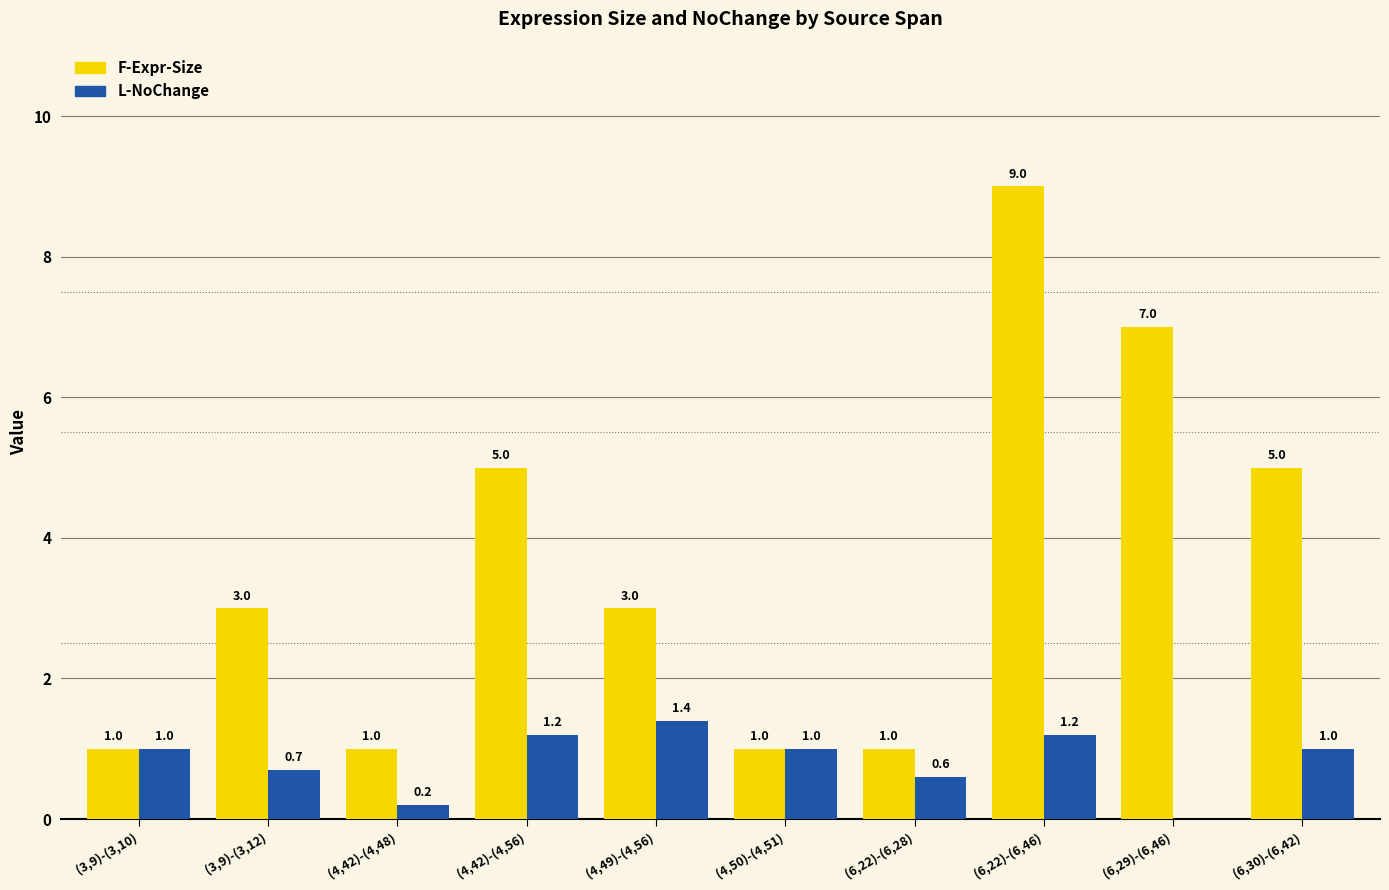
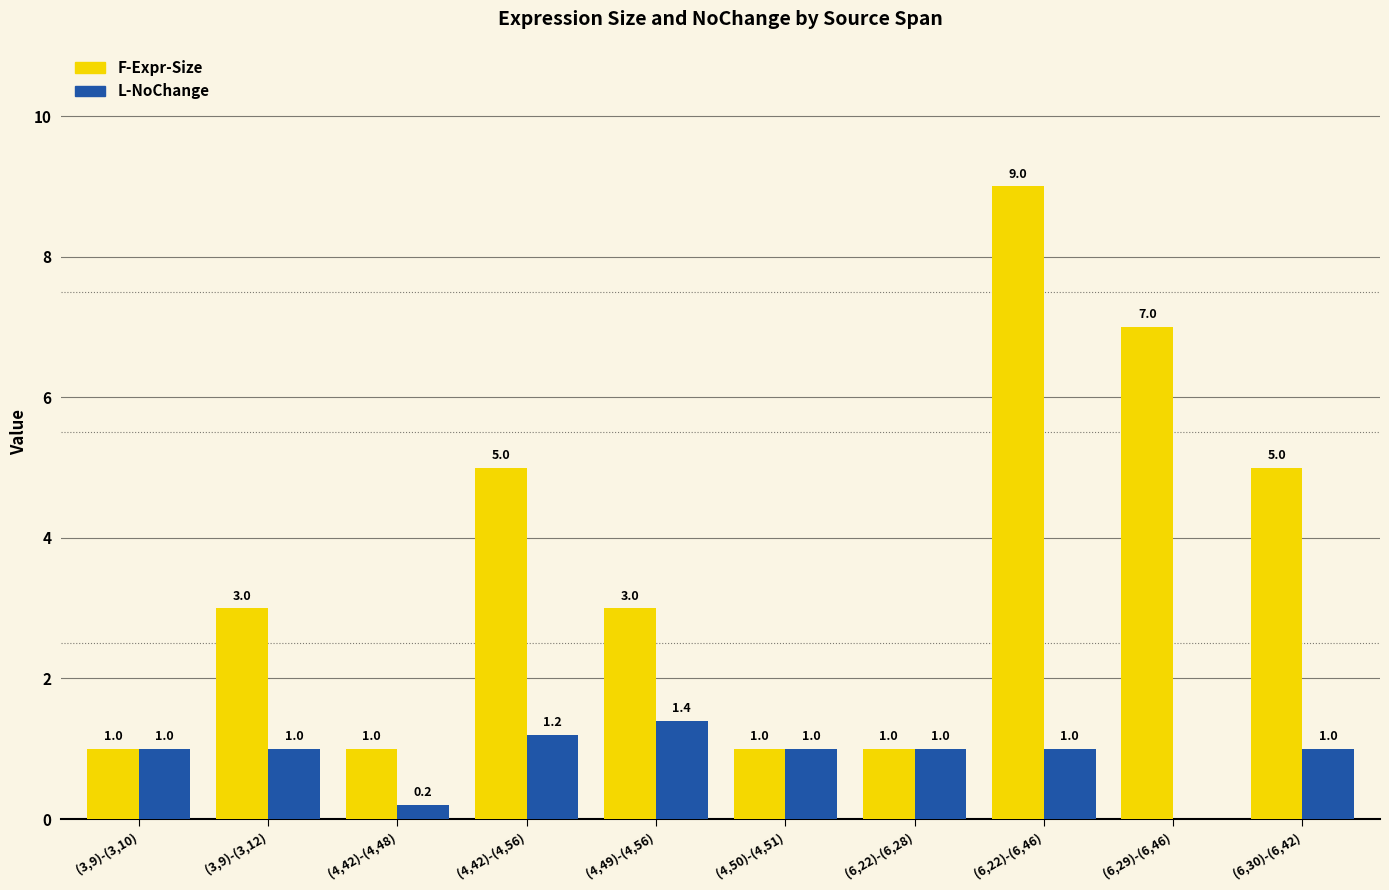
L-NoChange, (3,9)-(3,12): 0.7 -> 1.0
L-NoChange, (6,22)-(6,28): 0.6 -> 1.0
L-NoChange, (6,22)-(6,46): 1.2 -> 1.0
